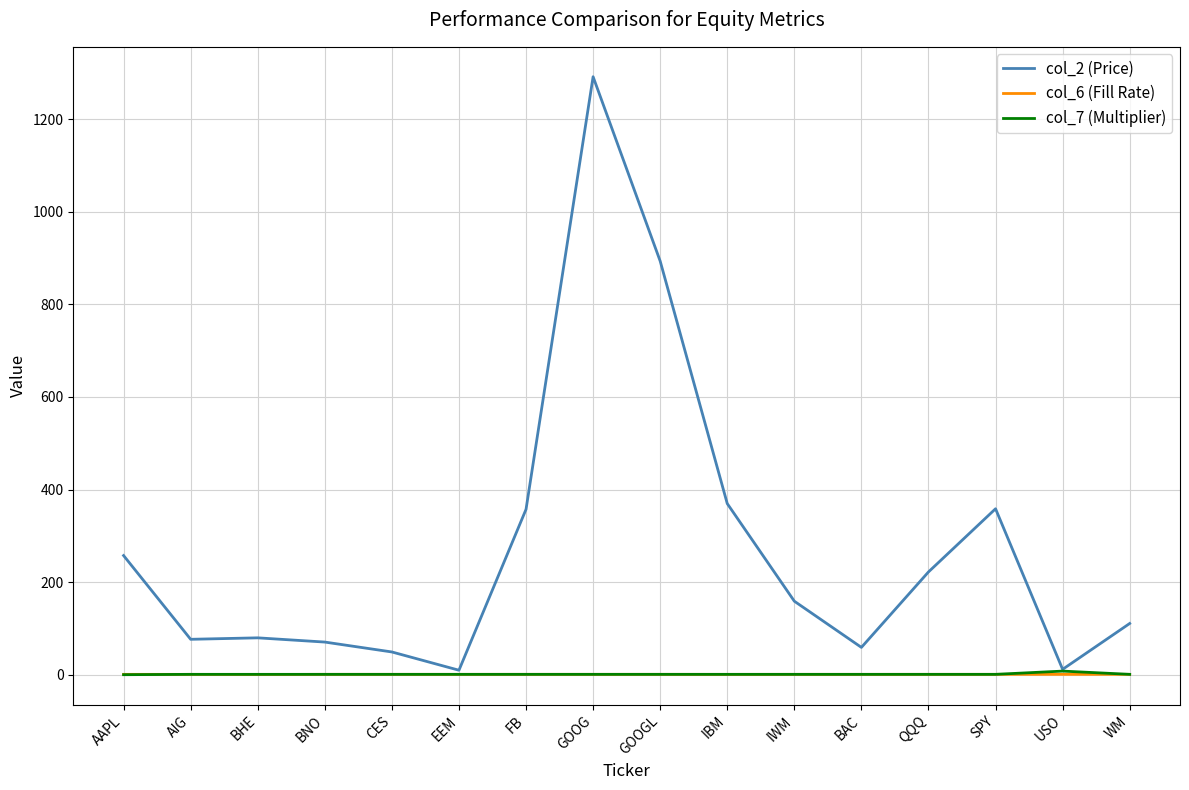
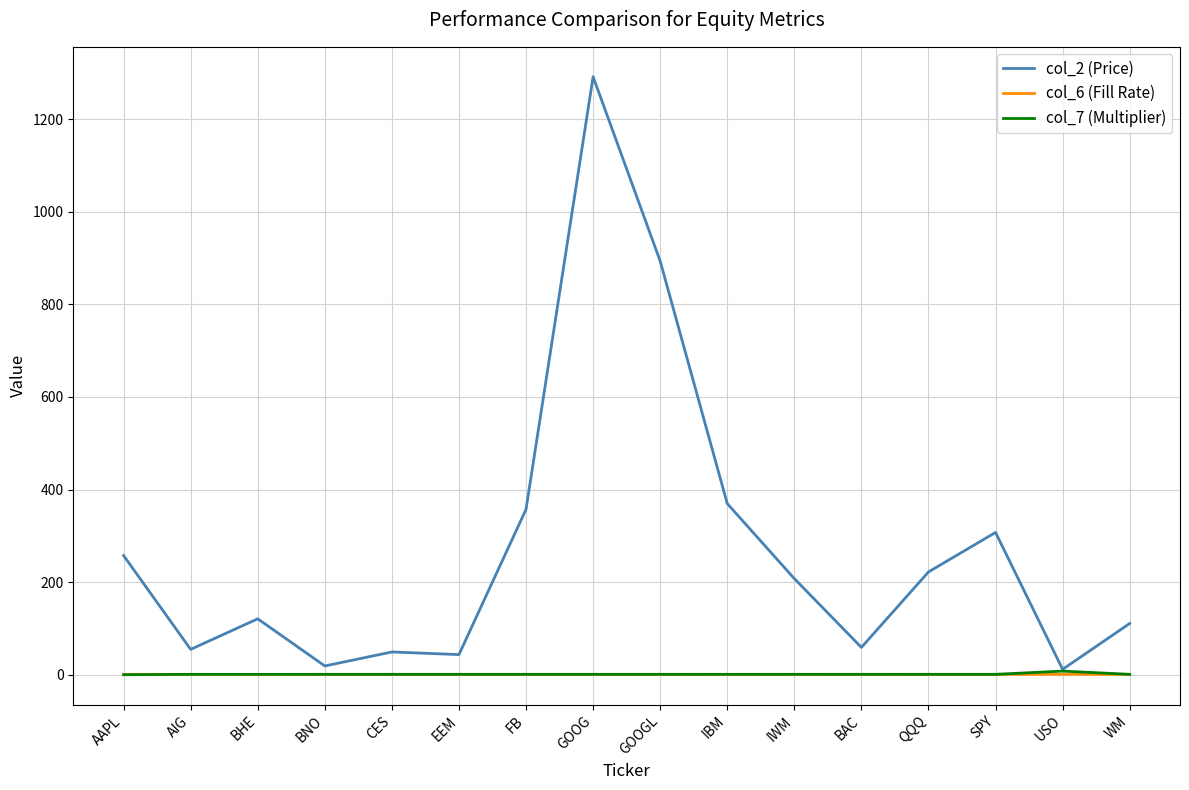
col_2 (Price), AIG: 80 -> 50
col_2 (Price), BHE: 80 -> 120
col_2 (Price), BNO: 70 -> 20
col_2 (Price), EEM: 10 -> 40
col_2 (Price), IWM: 160 -> 210
col_2 (Price), SPY: 360 -> 310
